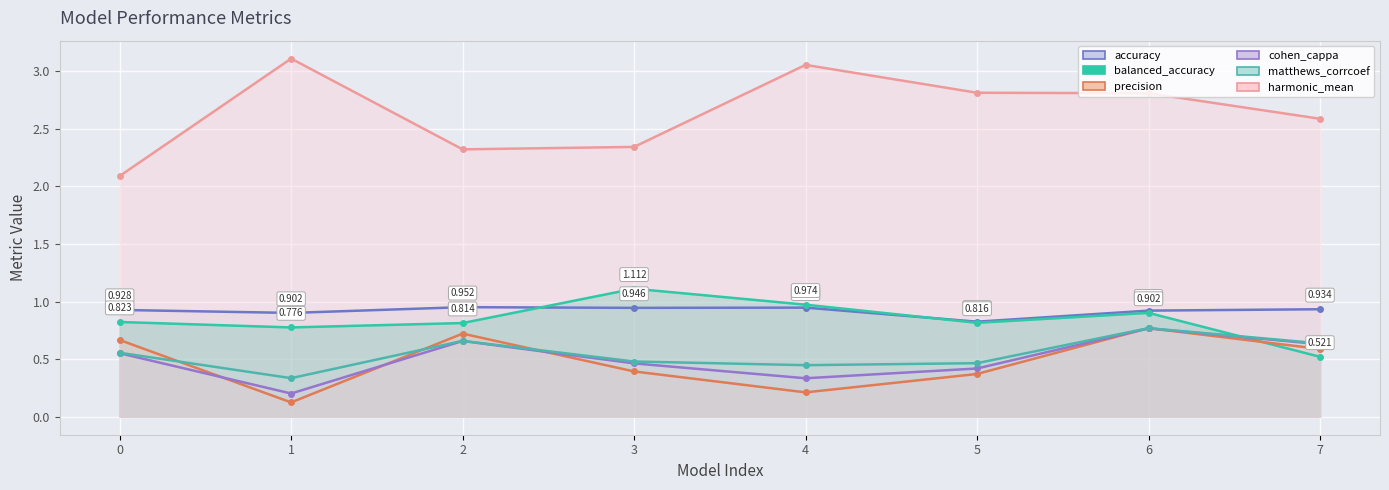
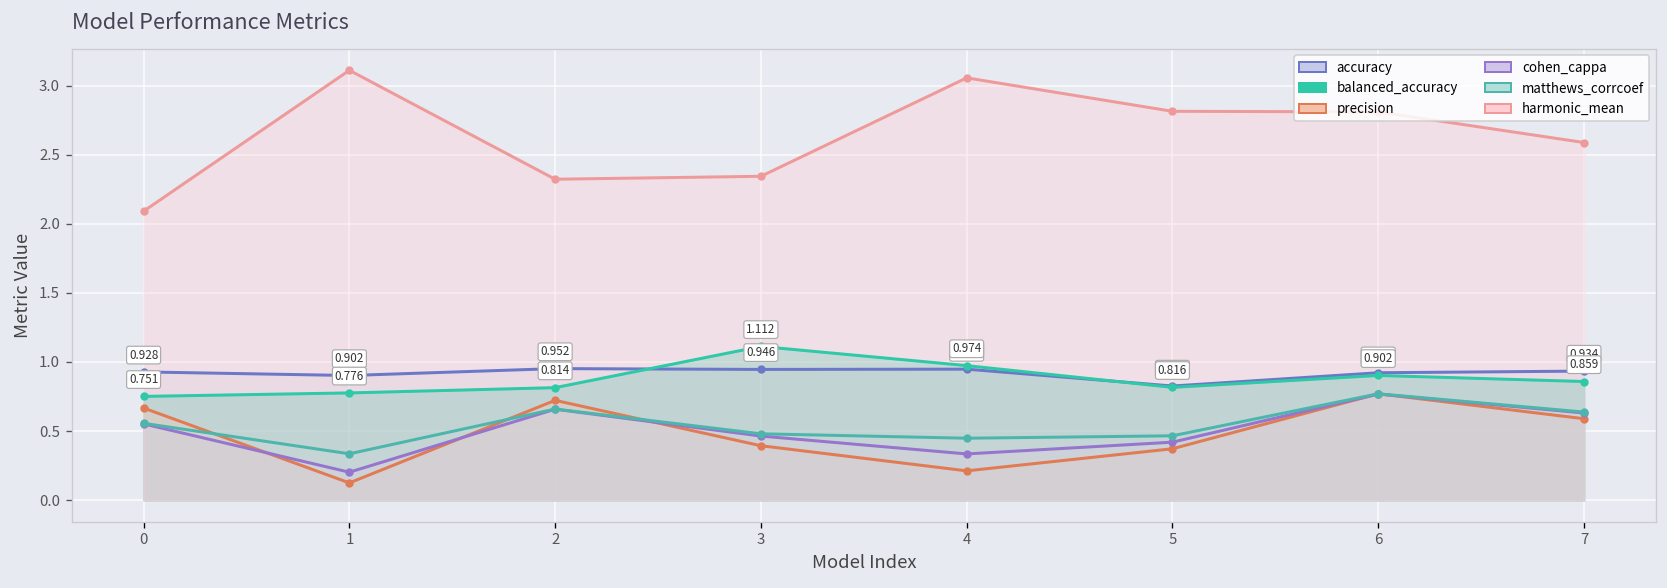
balanced_accuracy, 0: 0.823 -> 0.751
balanced_accuracy, 7: 0.521 -> 0.859
